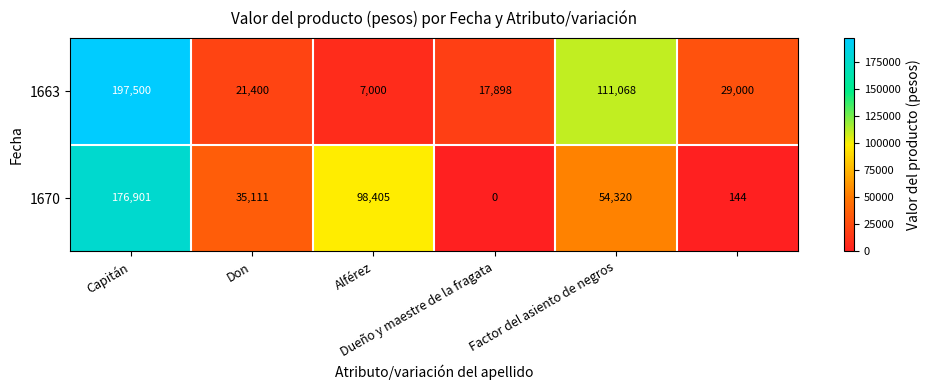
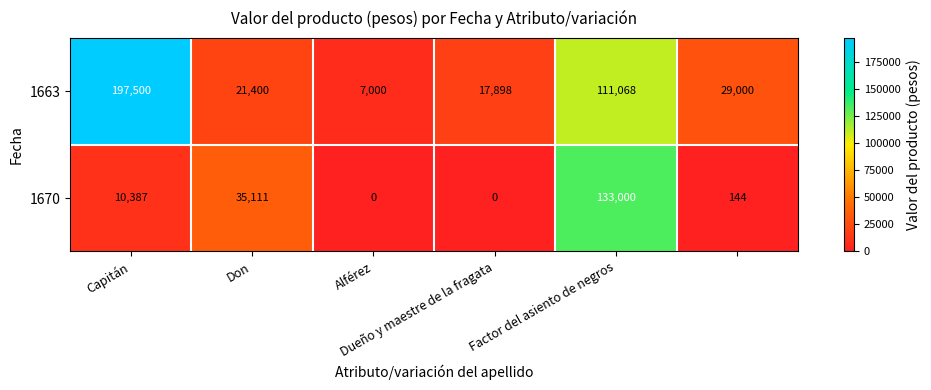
1670, Capitán: 176,901 -> 10,387
1670, Alférez: 98,405 -> 0
1670, Factor del asiento de negros: 54,320 -> 133,000
